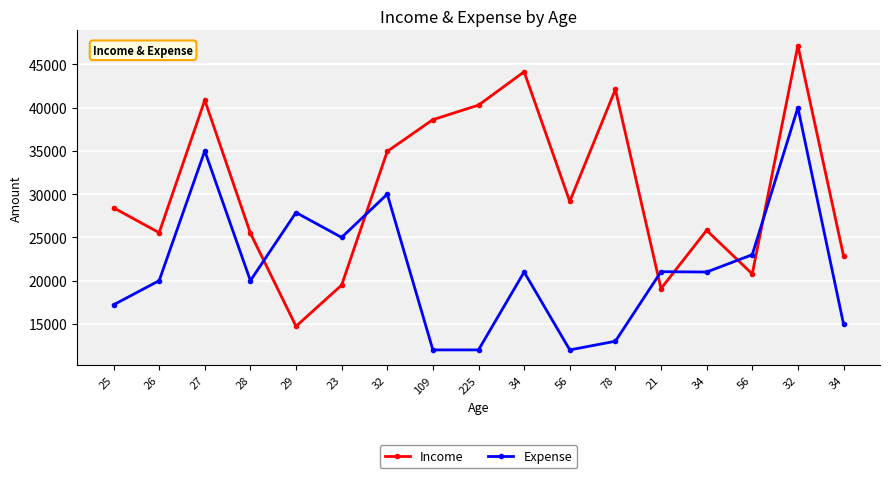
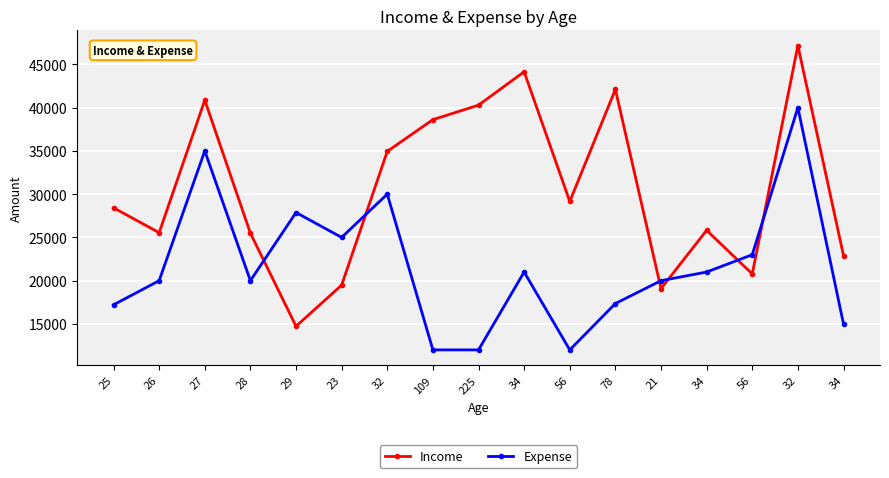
Expense, 78: 13000 -> 17000
Expense, 21: 21000 -> 20000
